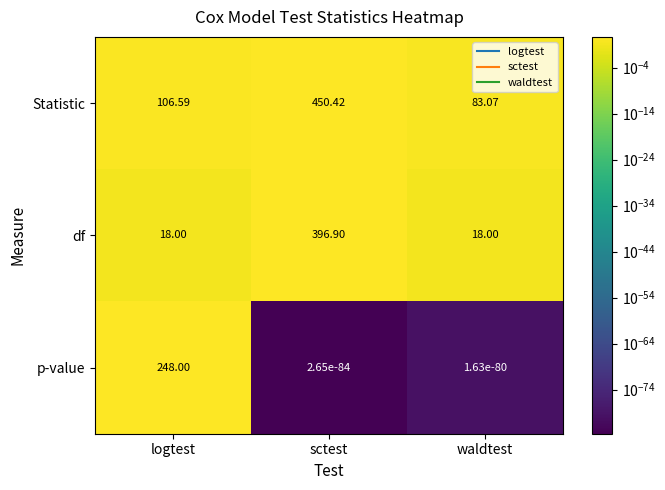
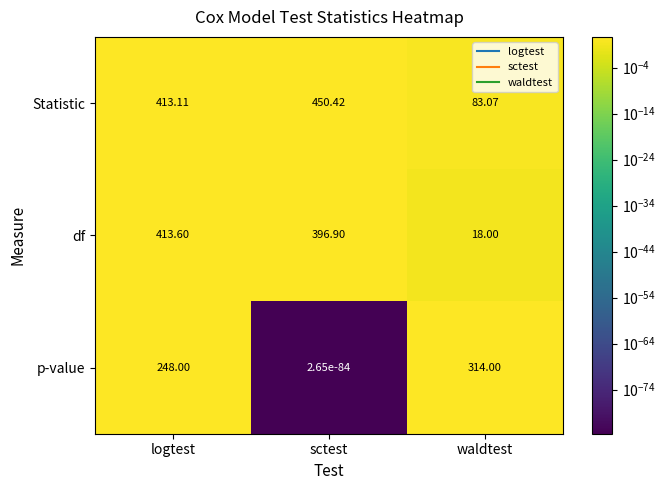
Statistic, logtest: 106.59 -> 413.11
df, logtest: 18.00 -> 413.60
p-value, waldtest: 1.63e-80 -> 314.00
